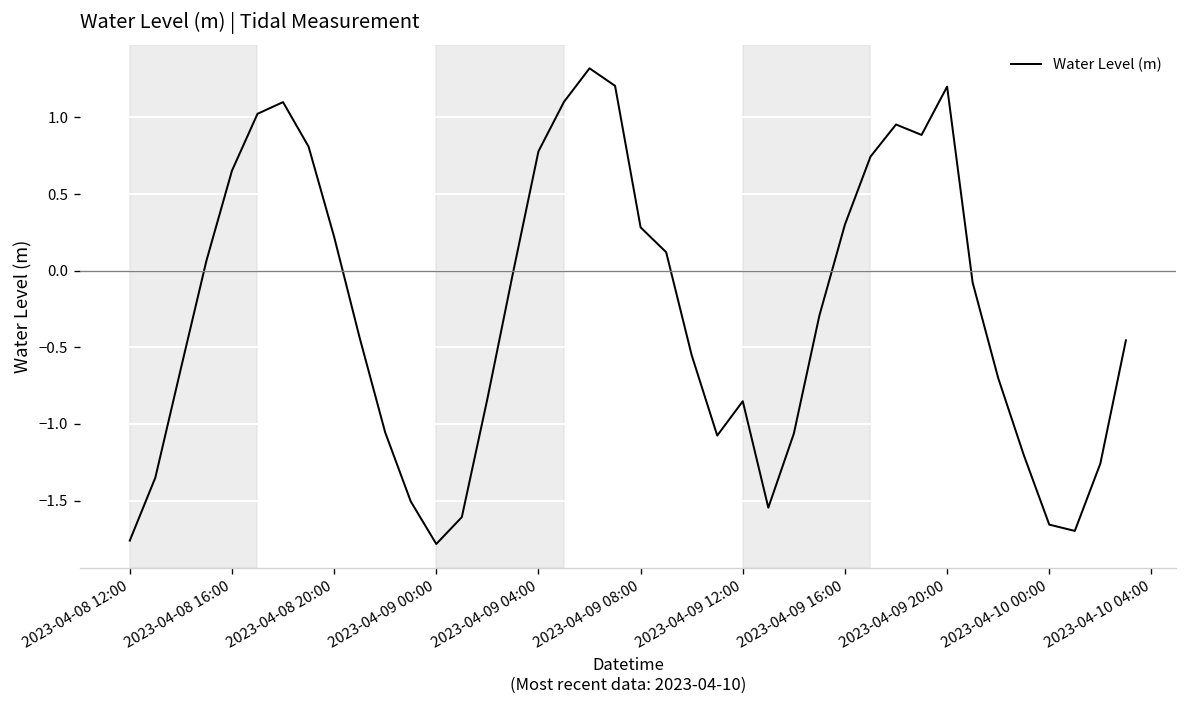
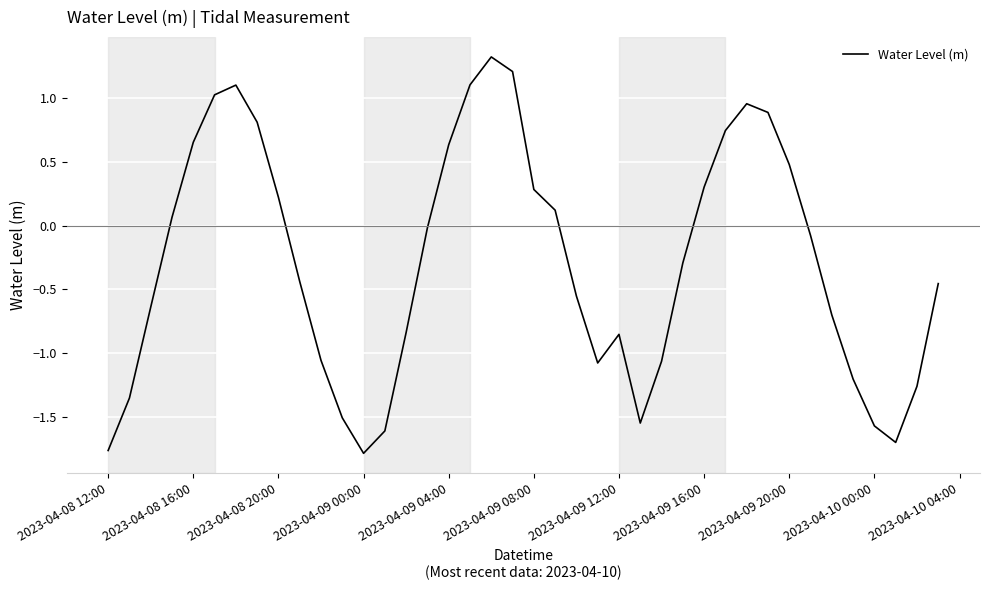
2023-04-09 04:00: 0.78 -> 0.63
2023-04-09 20:00: 1.20 -> 0.48
2023-04-10 00:00: -1.66 -> -1.57
